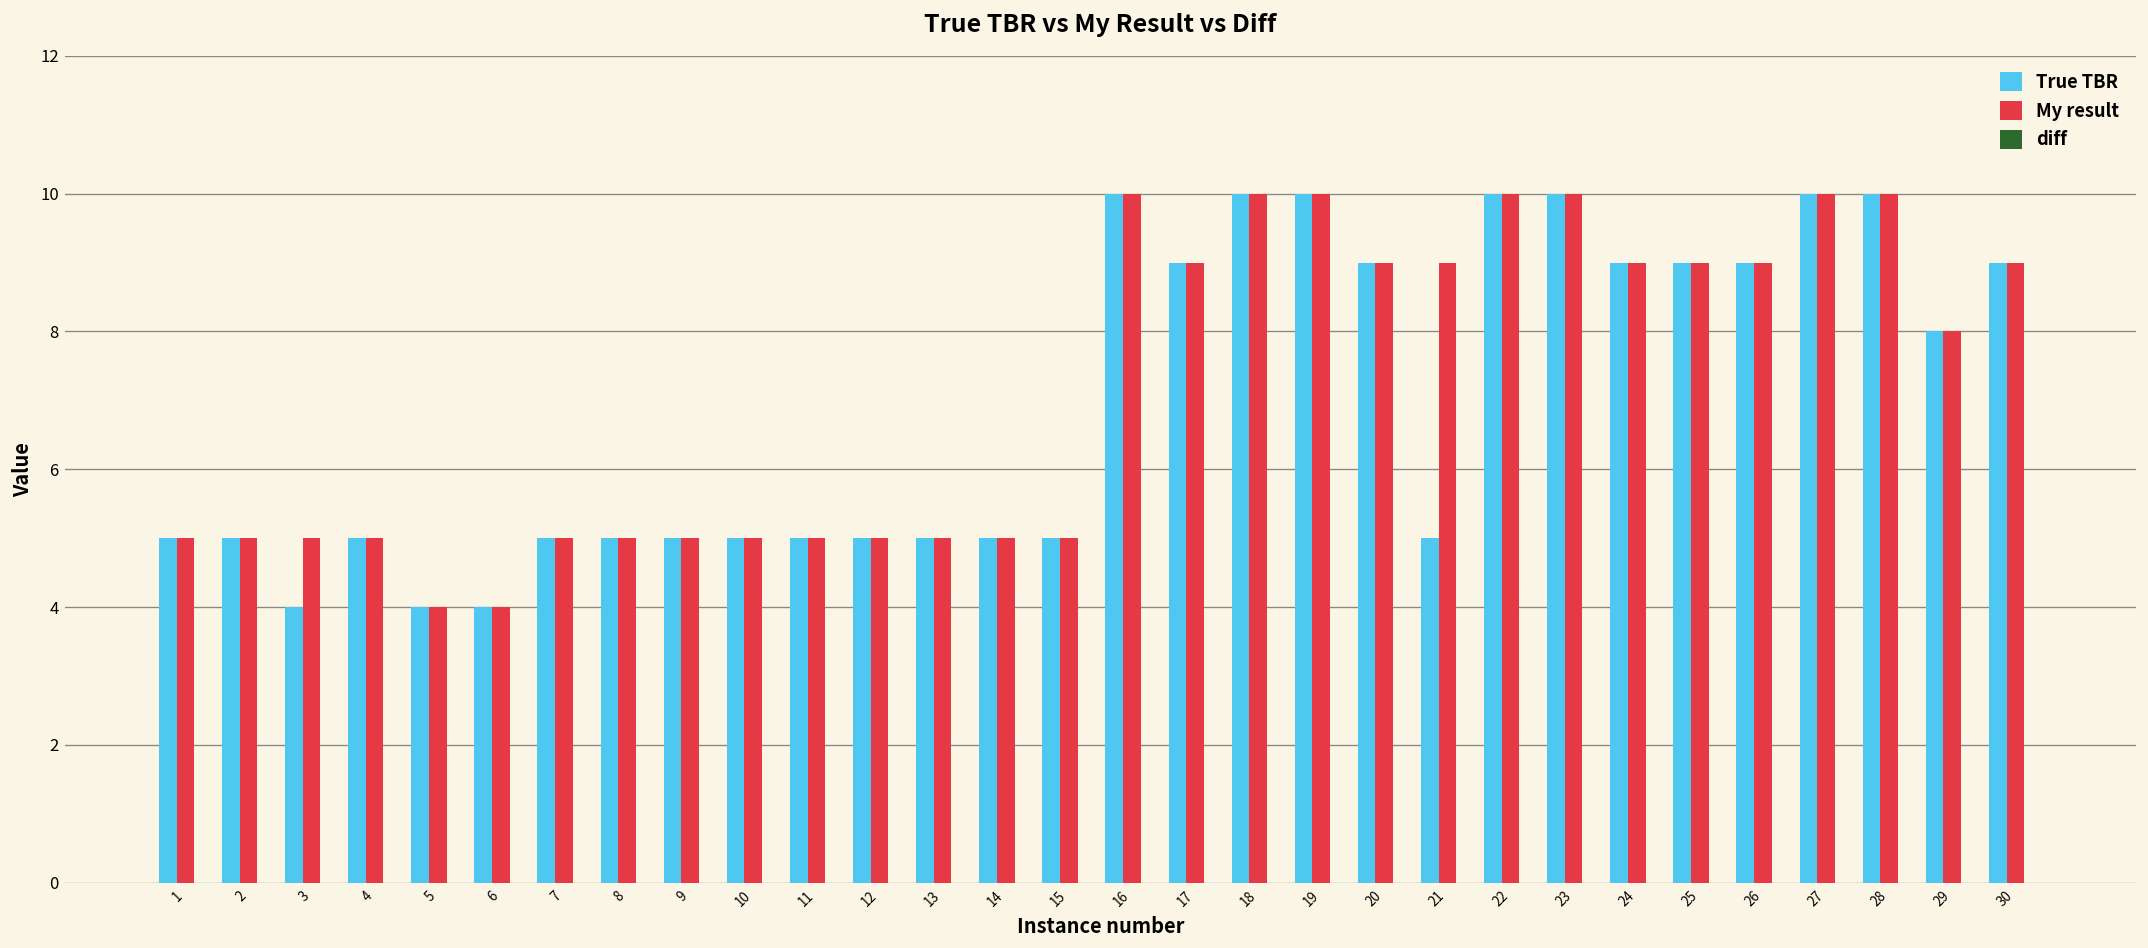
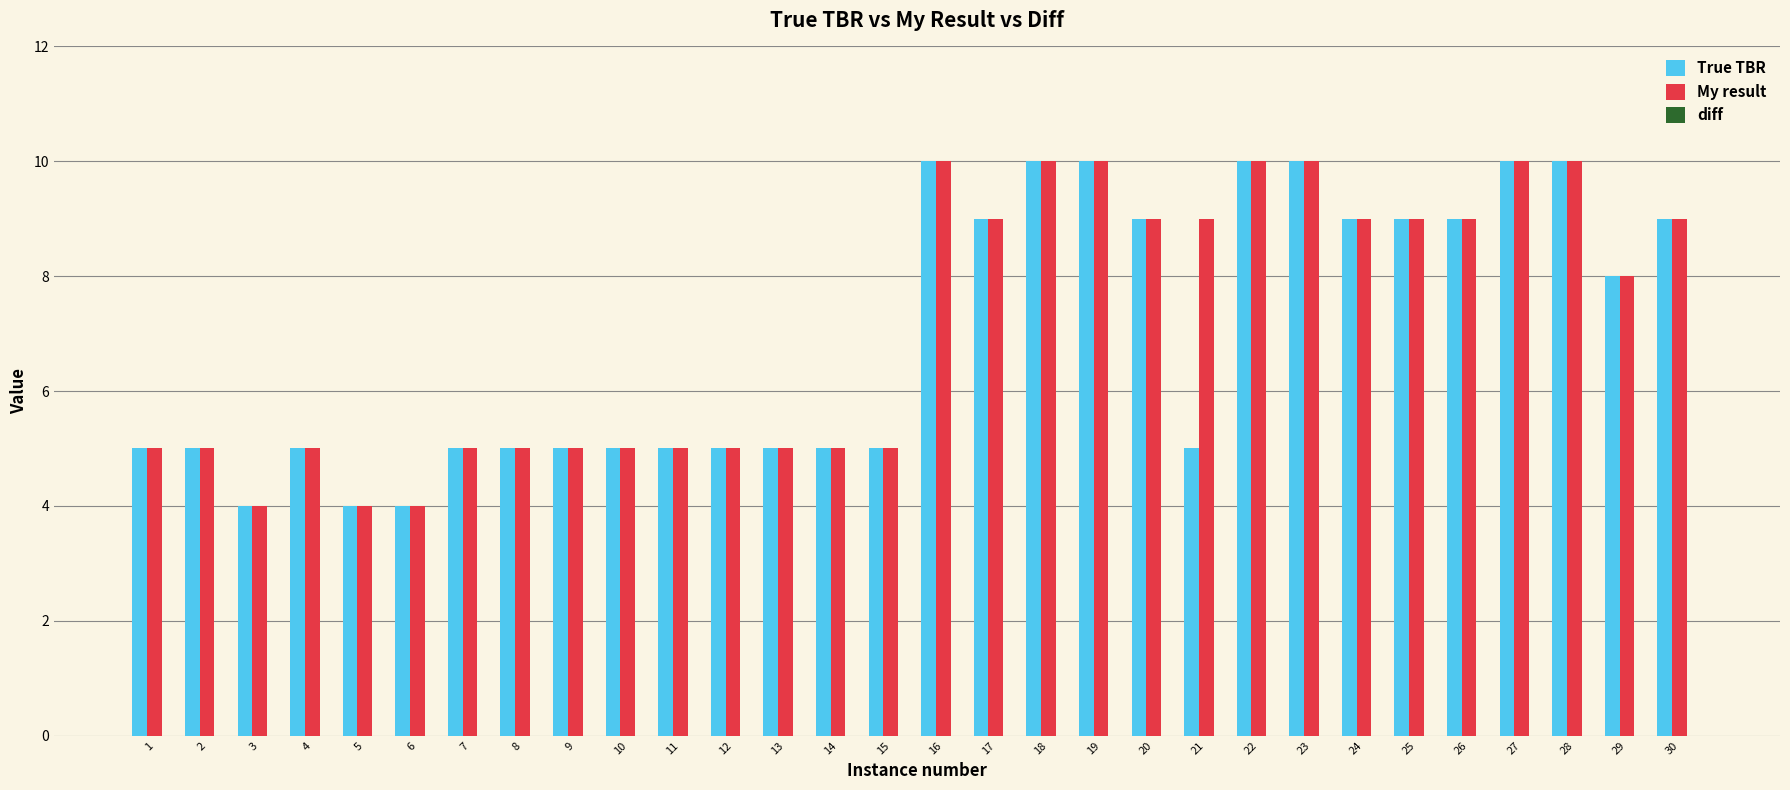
My result, 3: 5 -> 4
